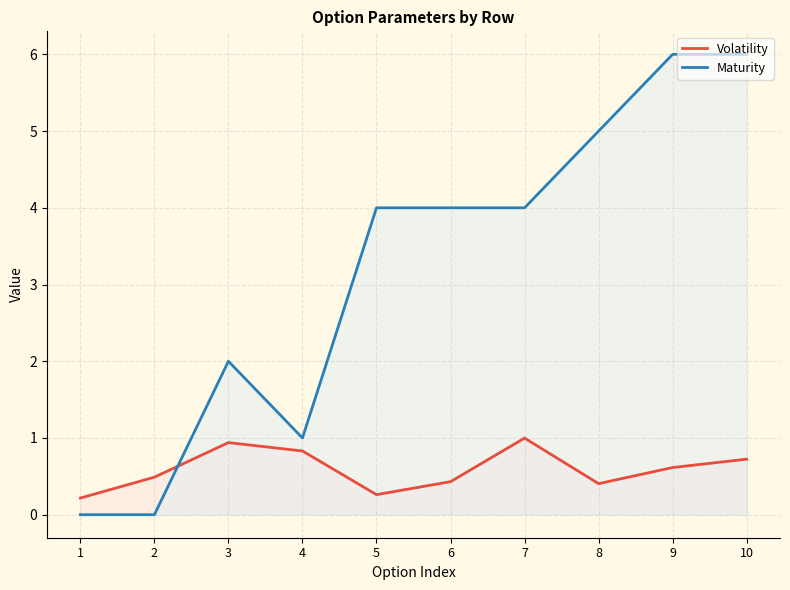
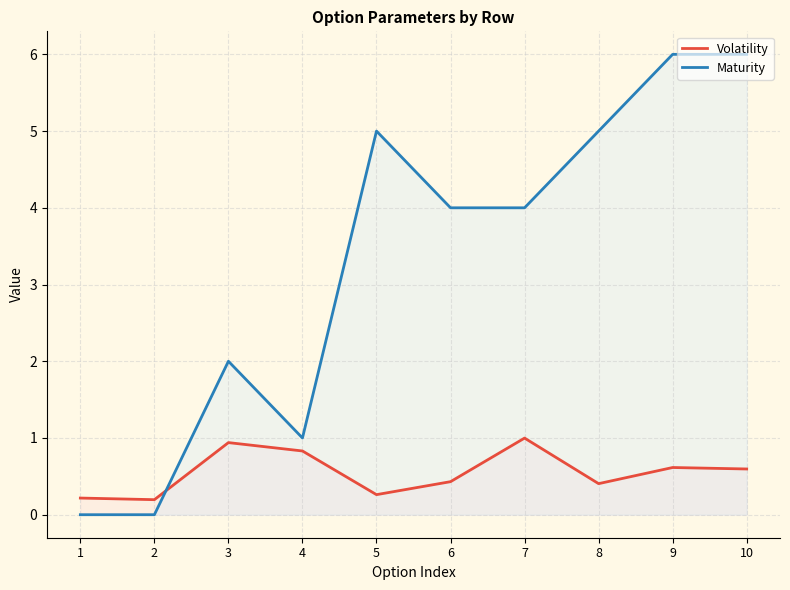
Volatility, 2: 0.5 -> 0.2
Maturity, 5: 4 -> 5
Volatility, 10: 0.7 -> 0.6
